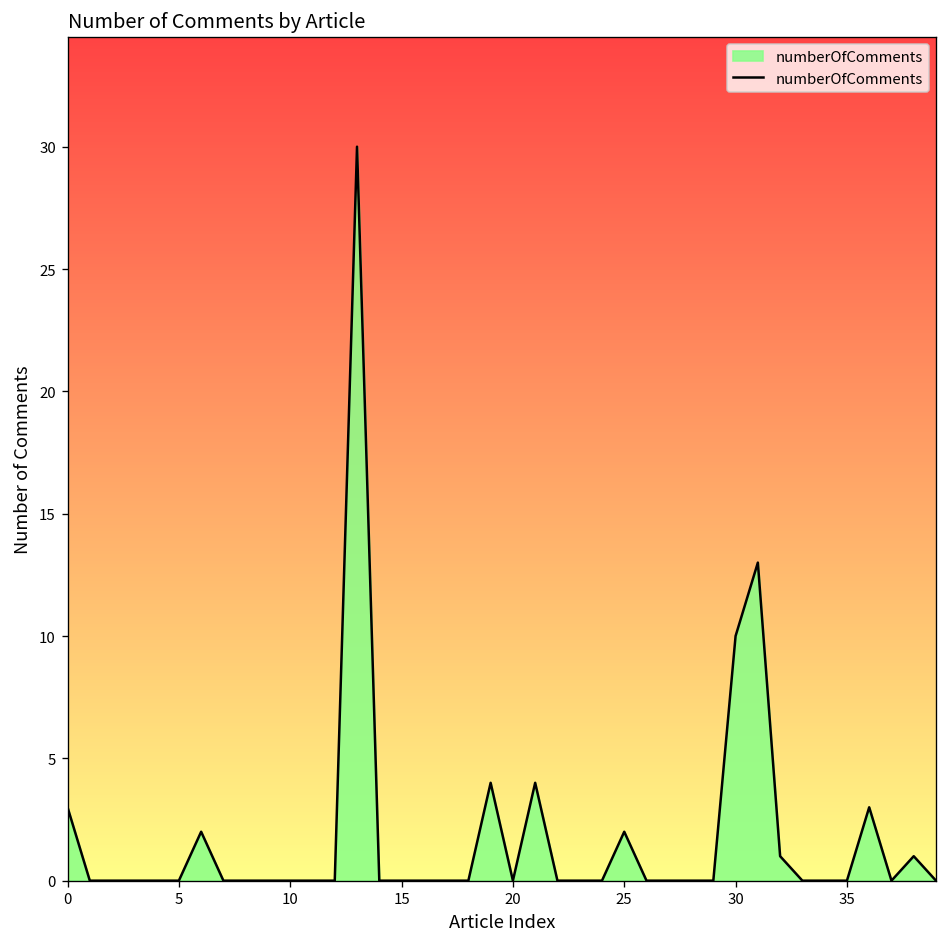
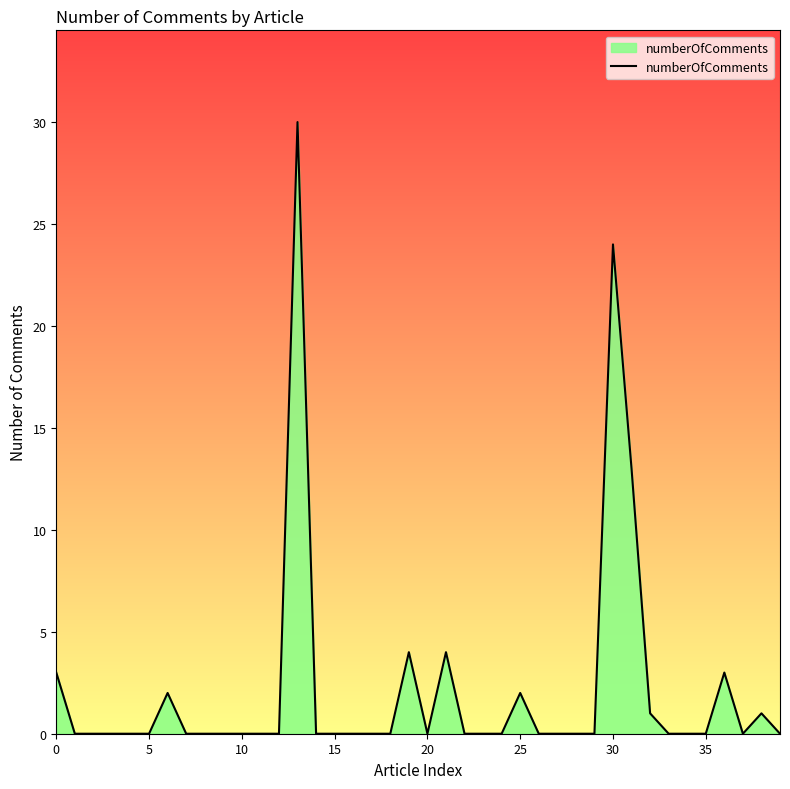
30: 10 -> 24
